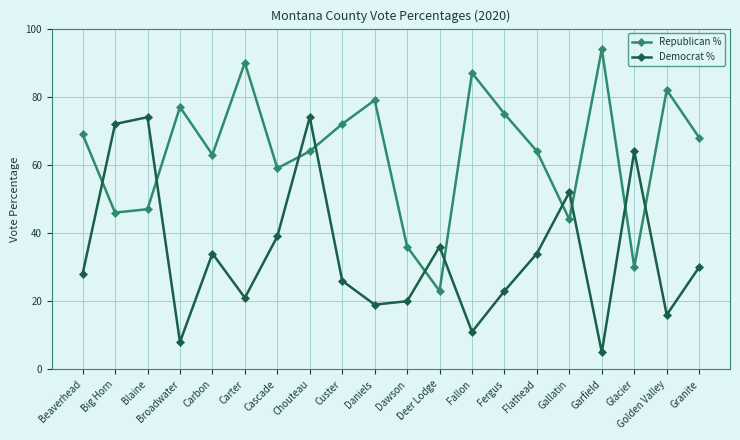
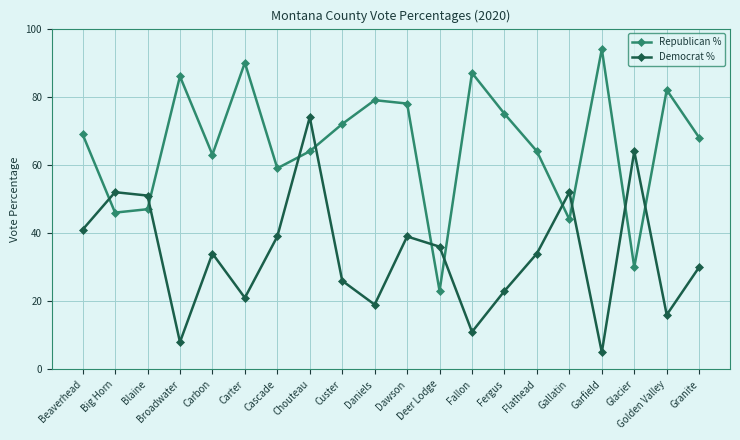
Democrat %, Beaverhead: 28 -> 41
Democrat %, Big Horn: 72 -> 52
Democrat %, Blaine: 74 -> 51
Republican %, Broadwater: 77 -> 86
Republican %, Dawson: 36 -> 78
Democrat %, Dawson: 20 -> 39
